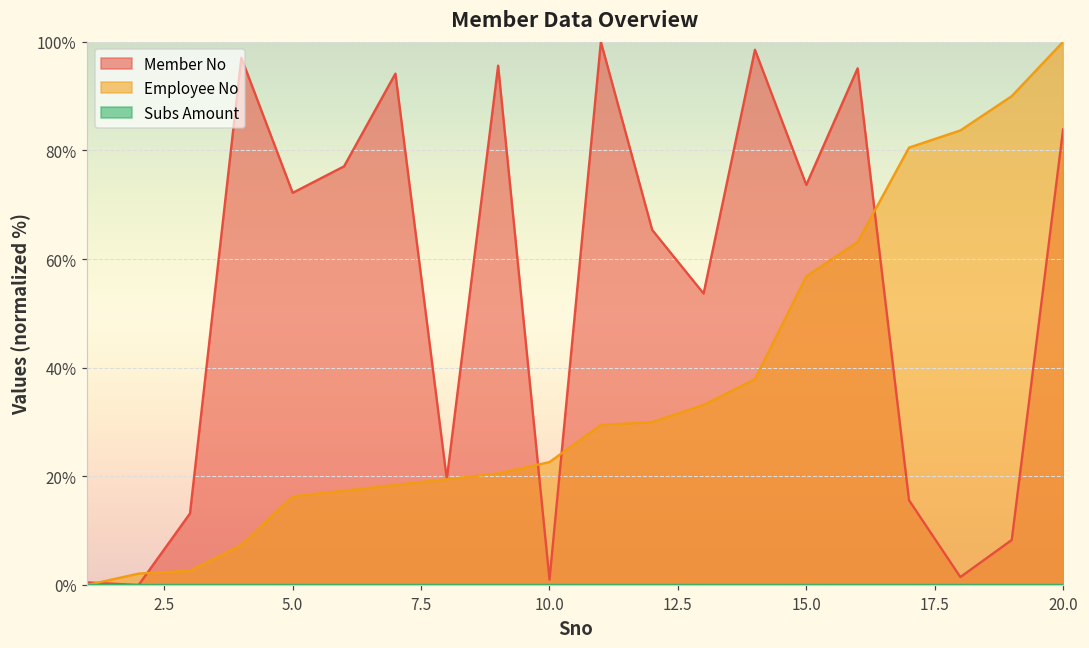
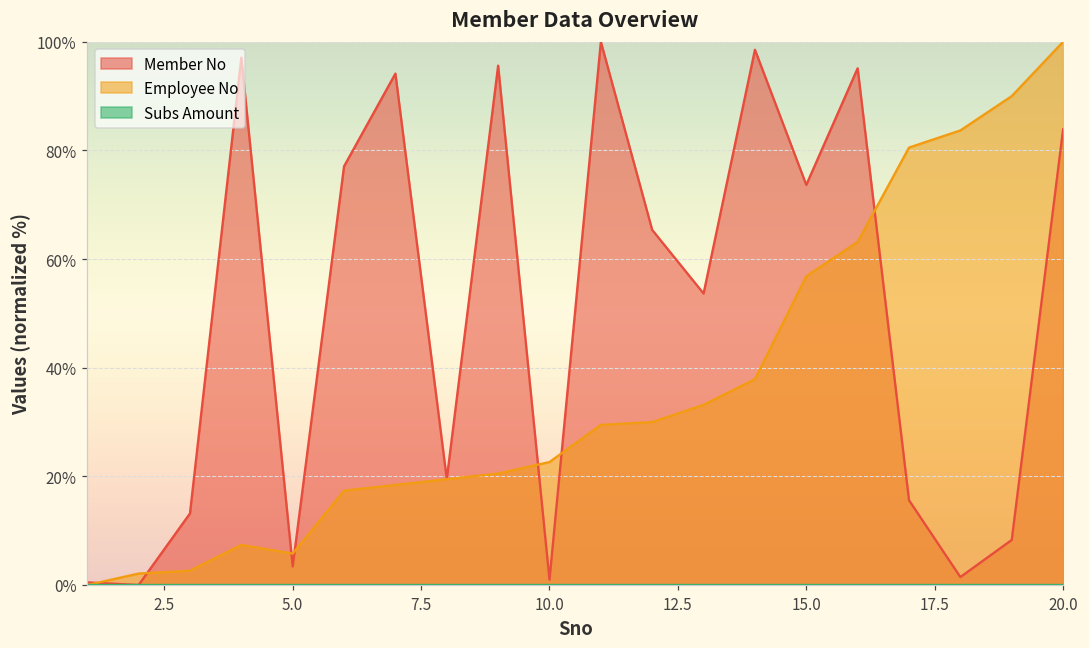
Member No, 5.0: 72% -> 3%
Employee No, 5.0: 16% -> 6%
